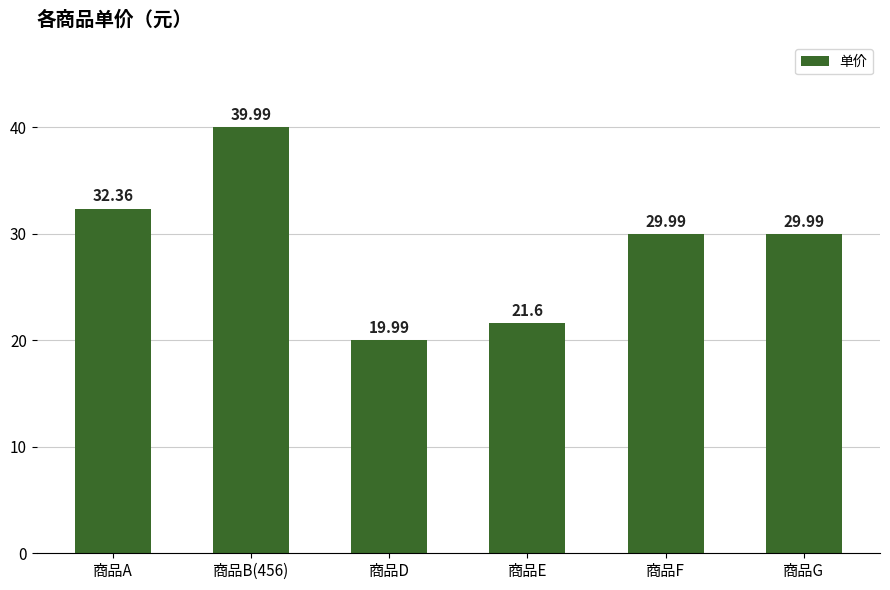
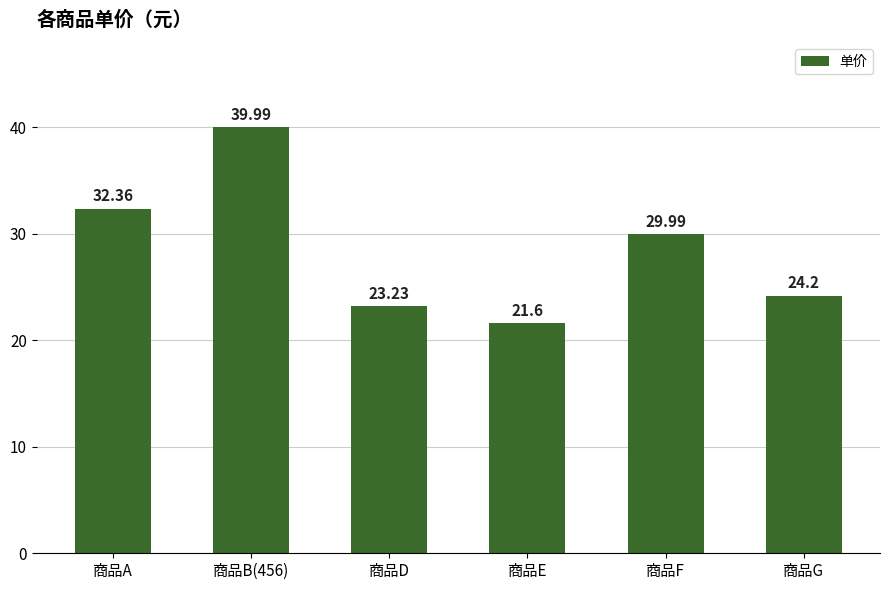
商品D: 19.99 -> 23.23
商品G: 29.99 -> 24.2
